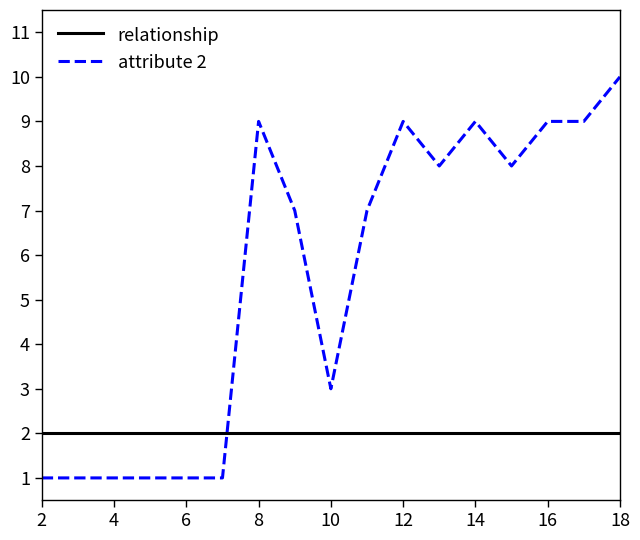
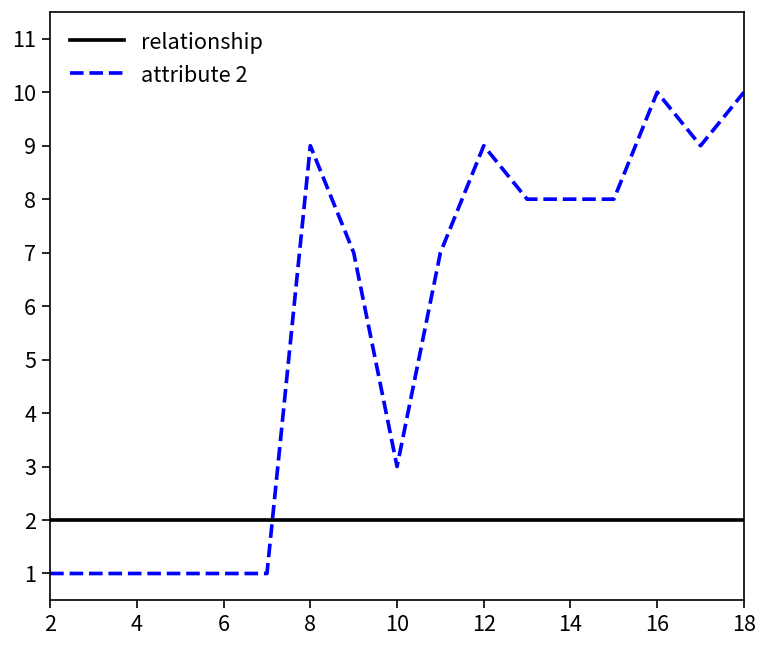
attribute 2, 14: 9 -> 8
attribute 2, 16: 9 -> 10
